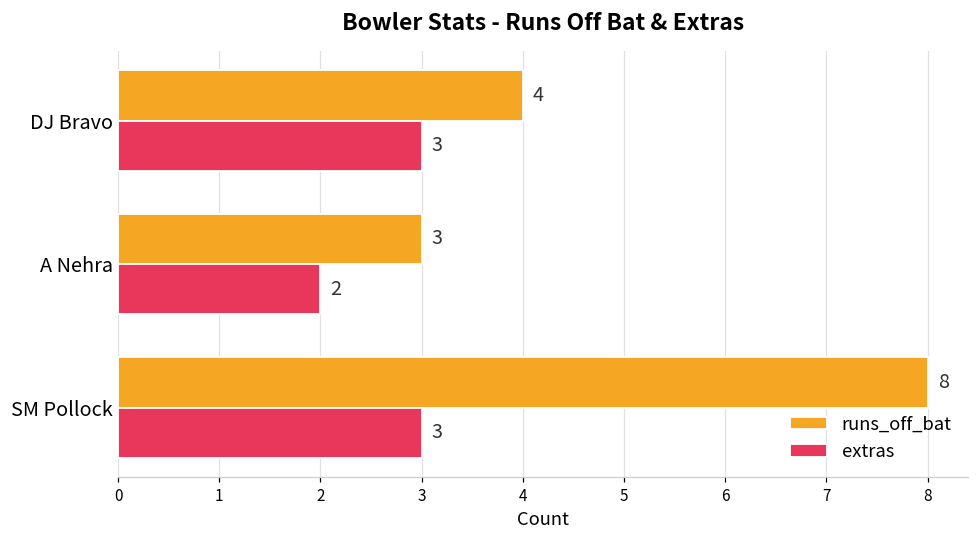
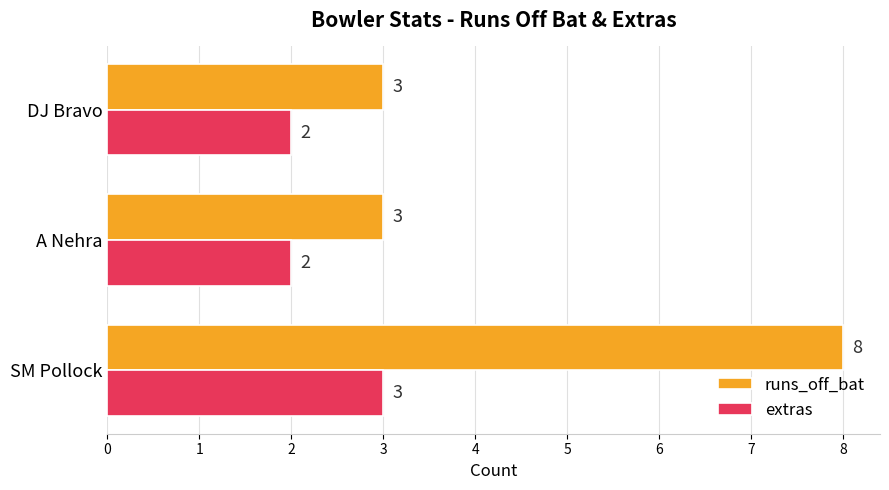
runs_off_bat, DJ Bravo: 4 -> 3
extras, DJ Bravo: 3 -> 2
